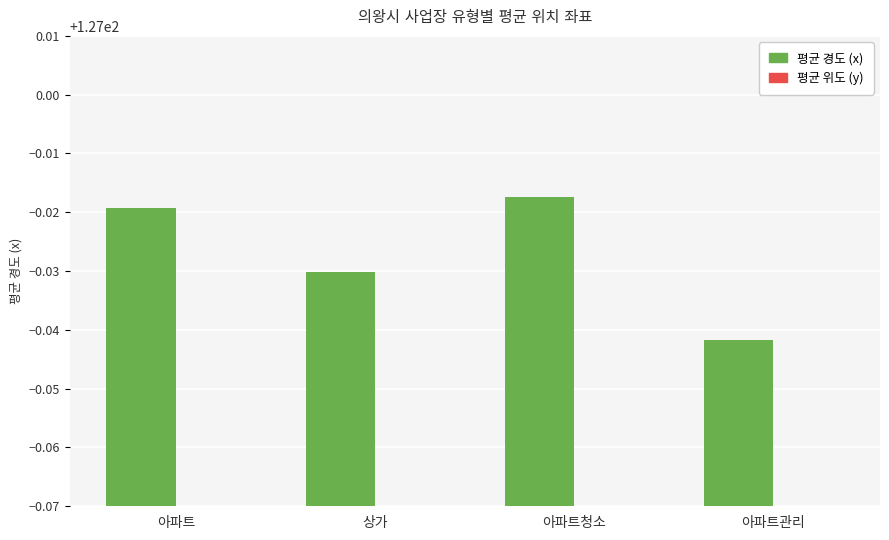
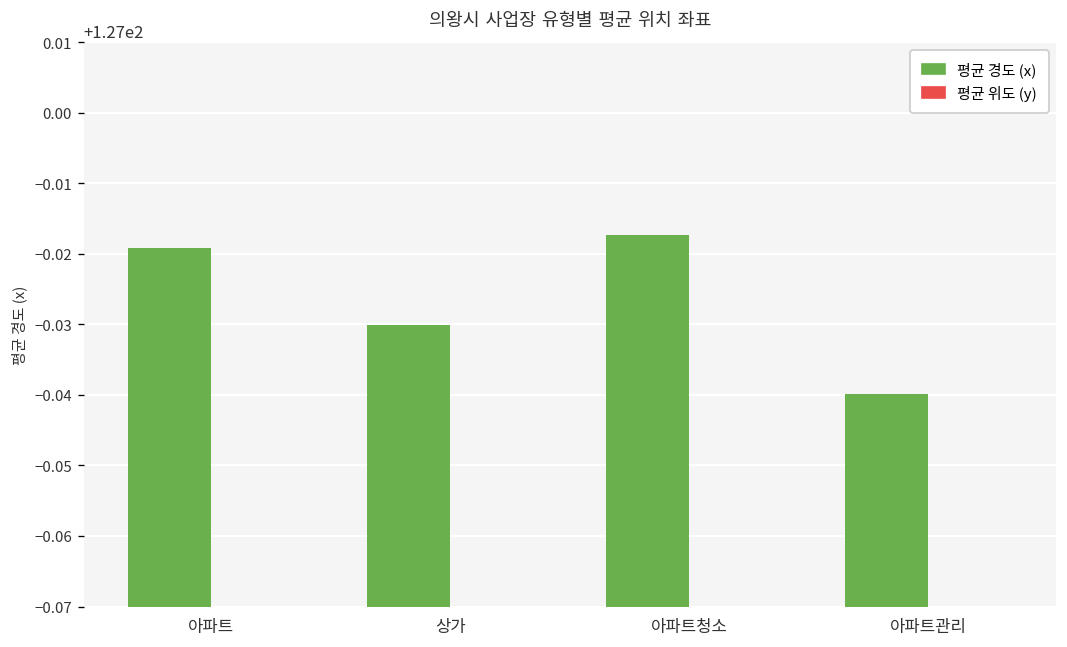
평균 경도 (x), 아파트관리: 126.958 -> 126.960
